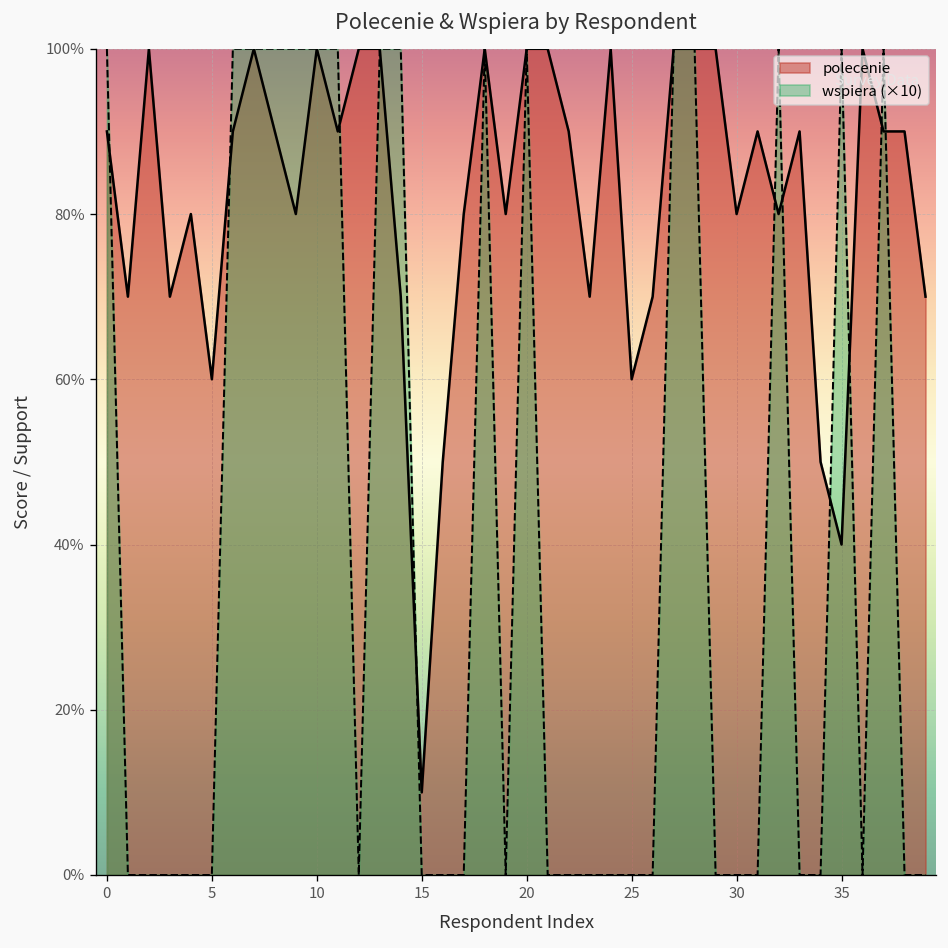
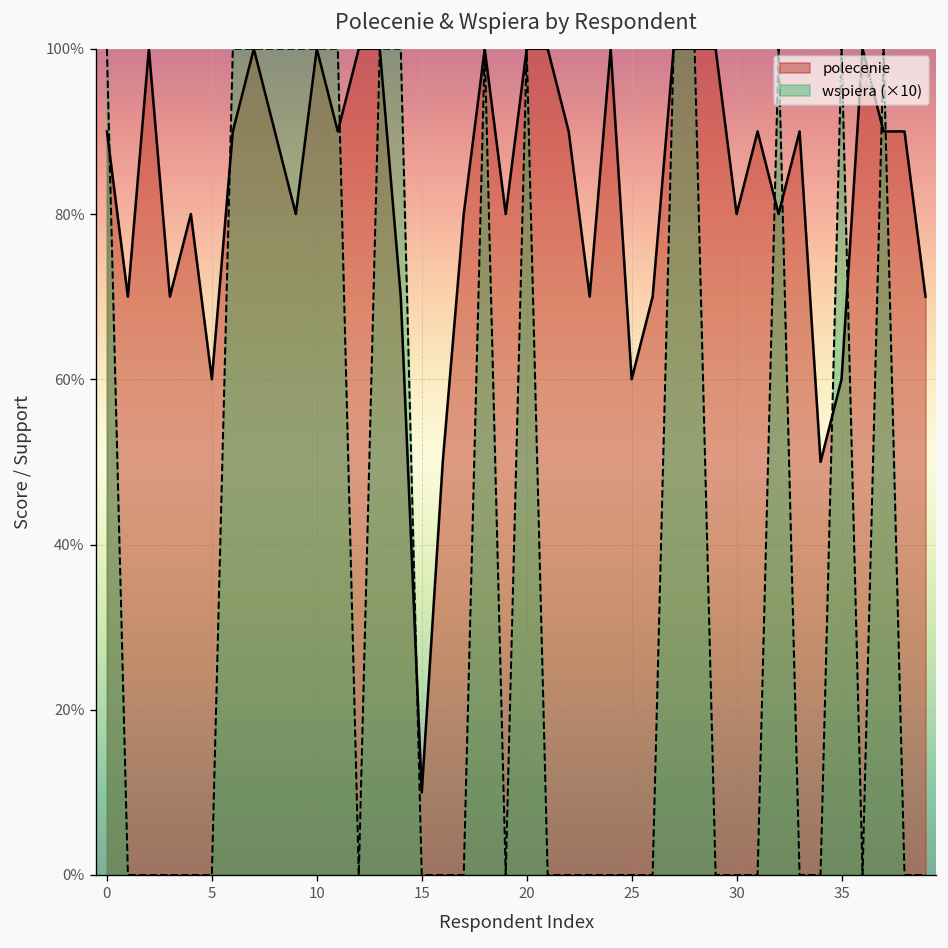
polecenie, 35: 40% -> 60%
